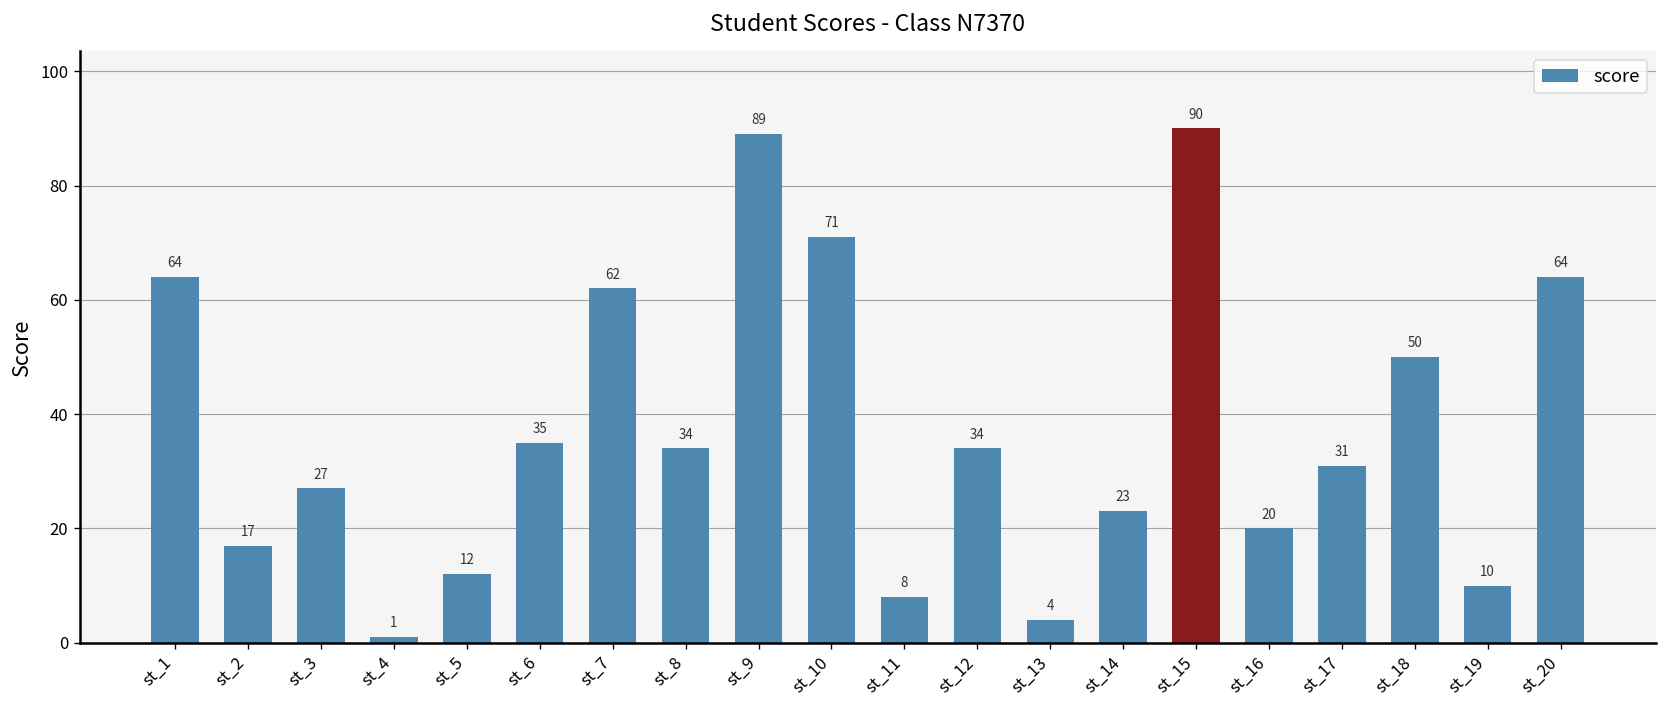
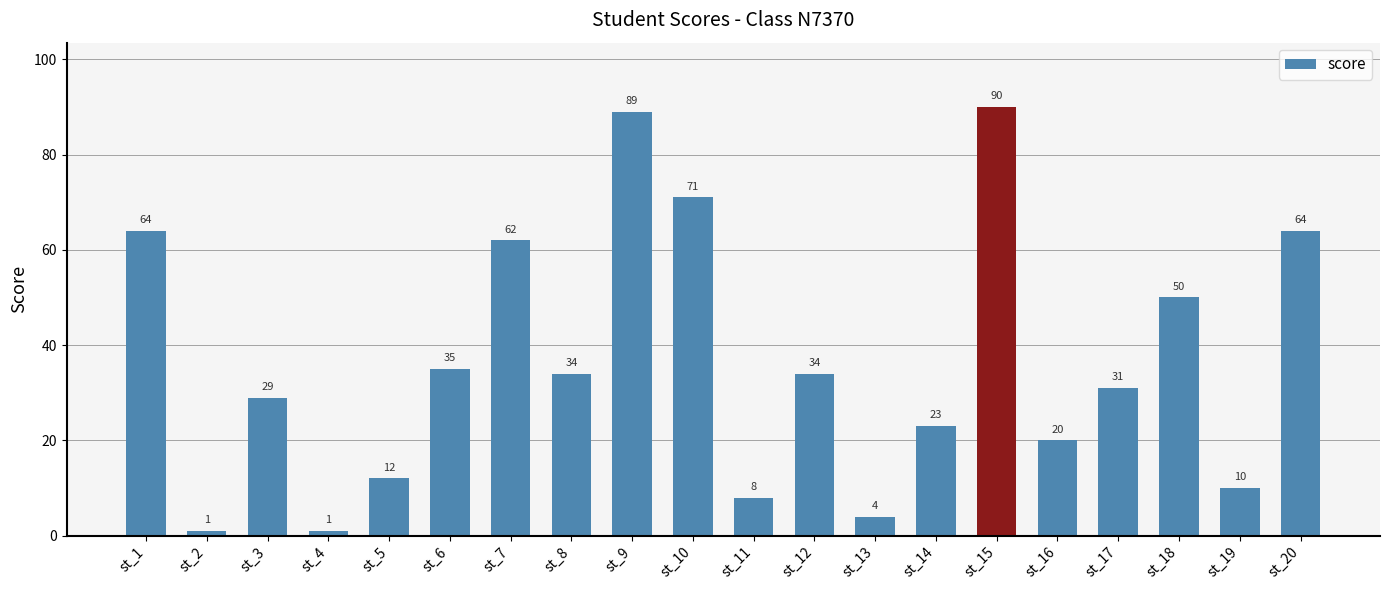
st_2: 17 -> 1
st_3: 27 -> 29
